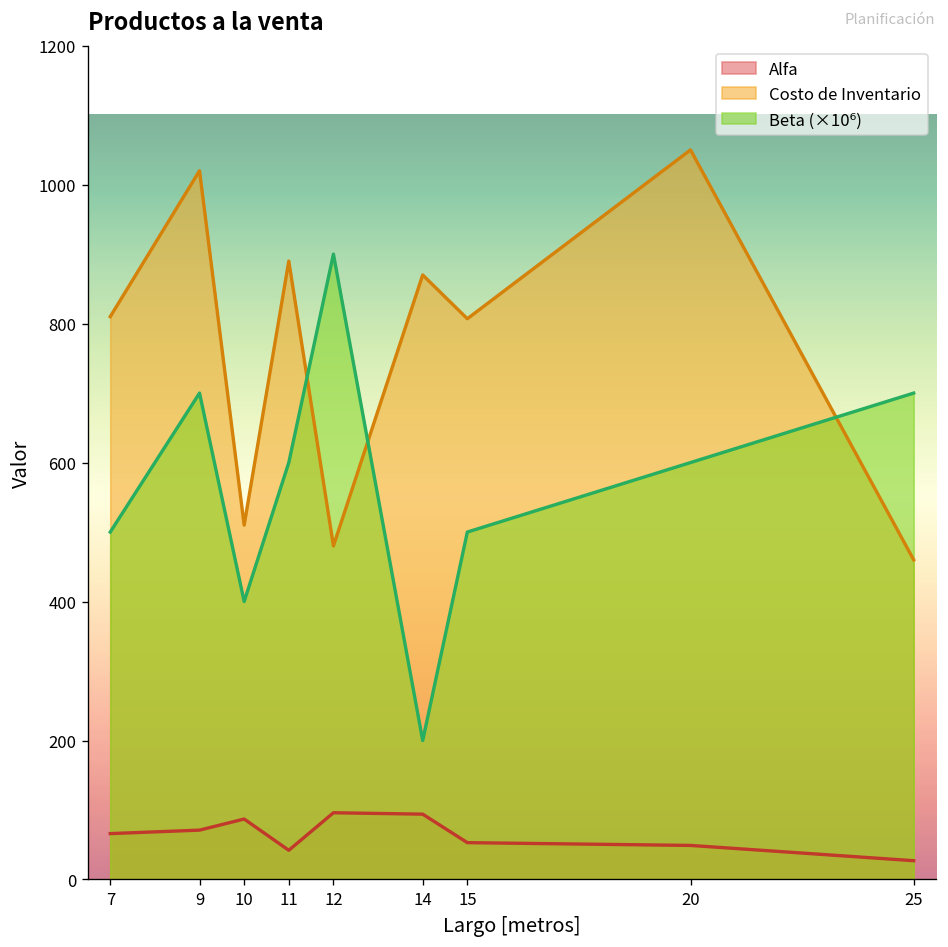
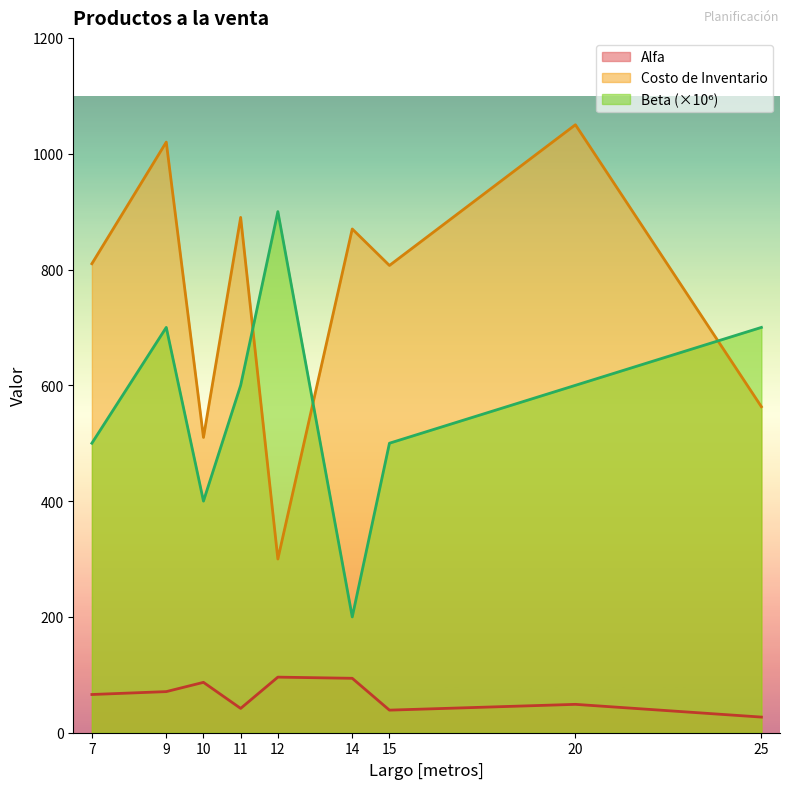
Costo de Inventario, 12: 480 -> 300
Alfa, 15: 50 -> 40
Costo de Inventario, 25: 460 -> 560
